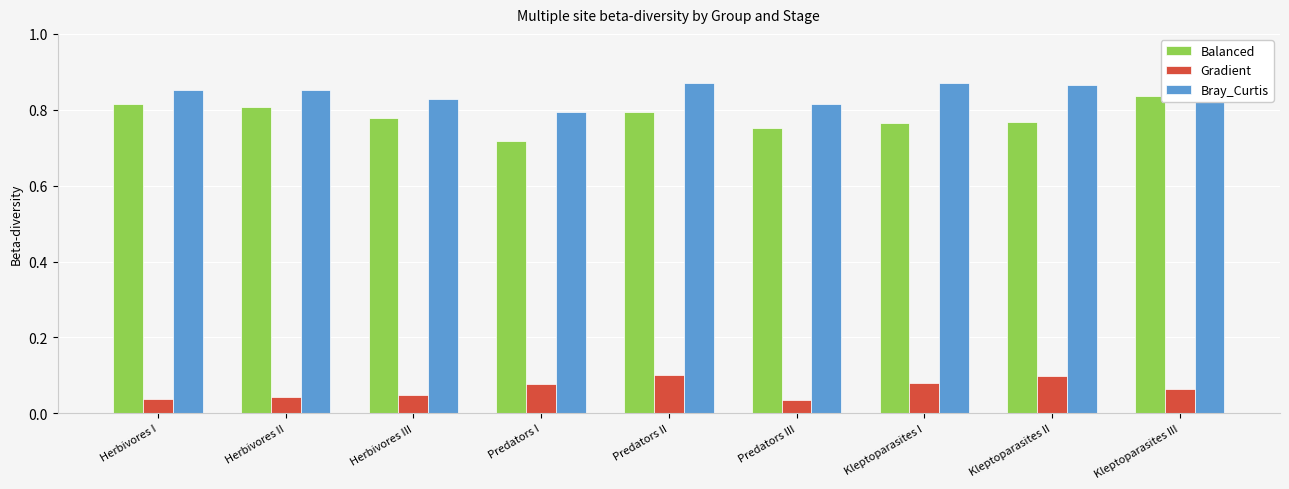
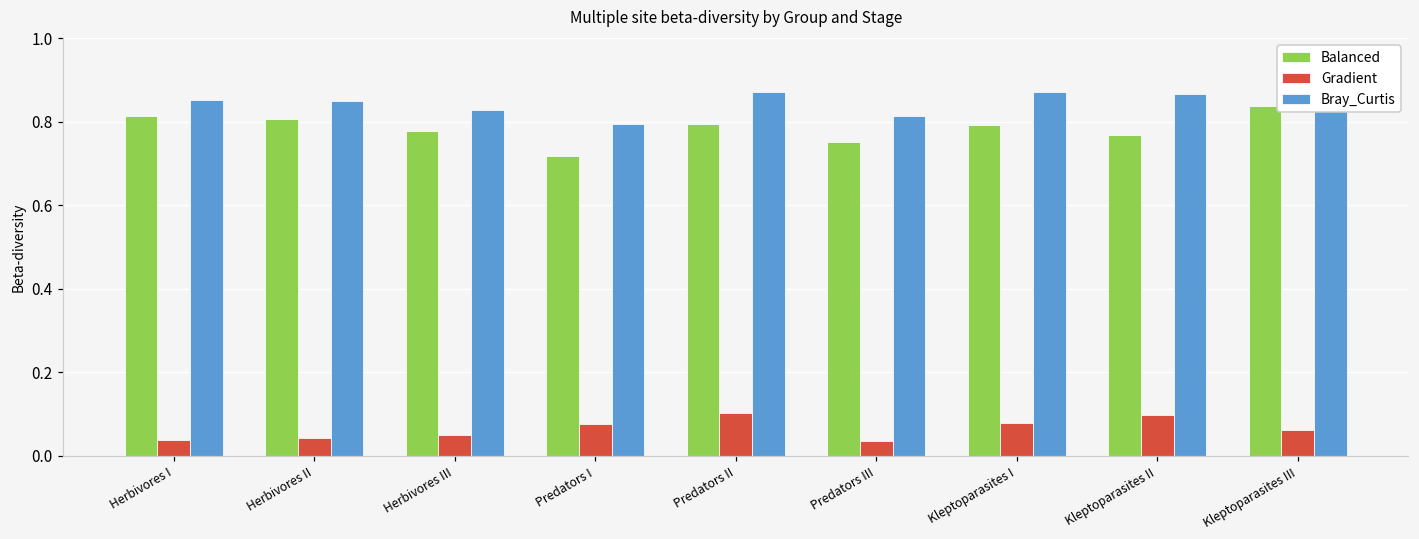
Balanced, Kleptoparasites I: 0.76 -> 0.79
